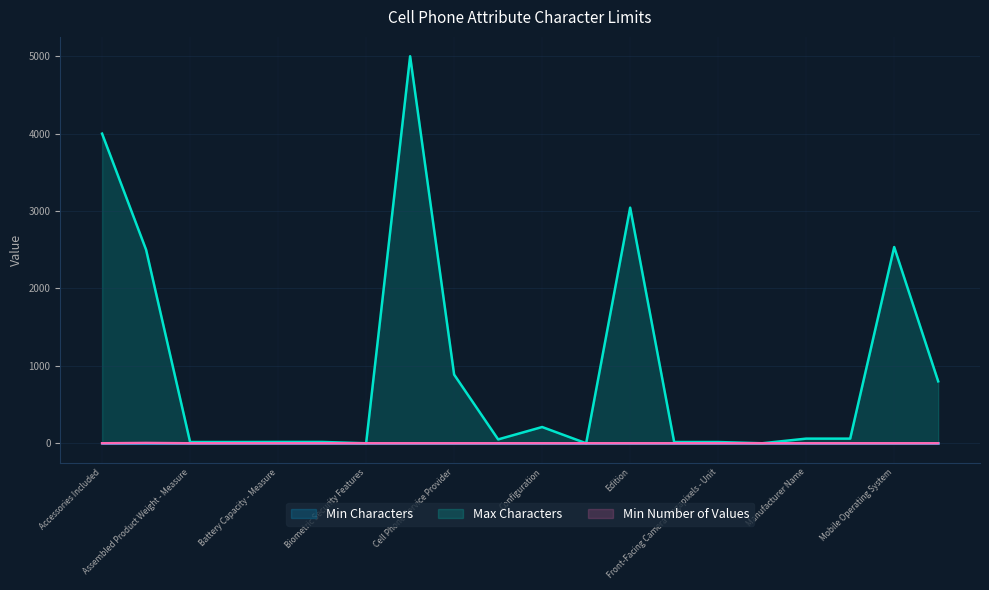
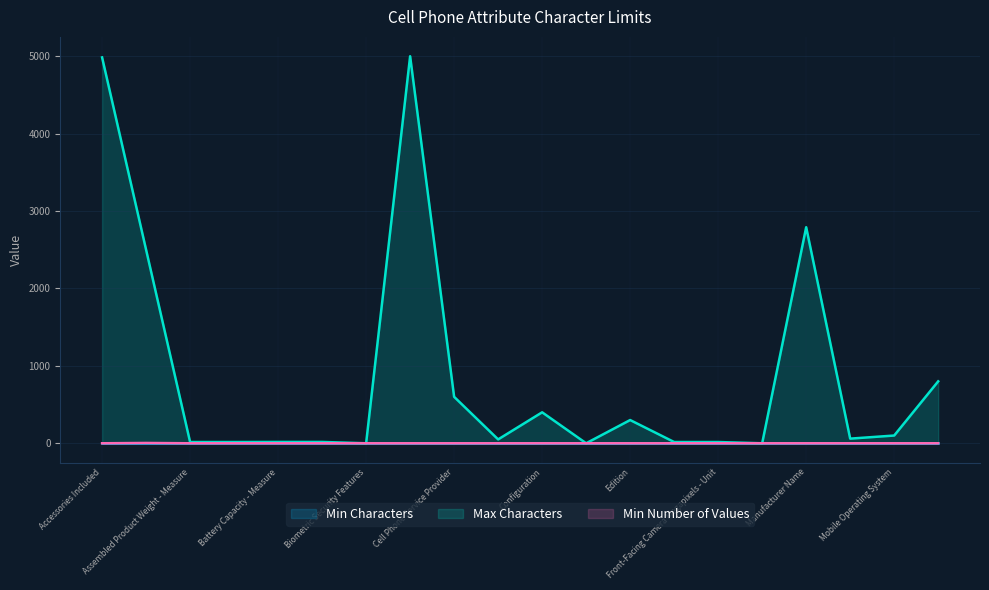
Max Characters, Accessories Included: 4000 -> 5000
Max Characters, Cell Phone Service Provider: 900 -> 600
Max Characters, Configuration: 200 -> 400
Max Characters, Edition: 3000 -> 300
Max Characters, Manufacturer Name: 100 -> 2800
Max Characters, Mobile Operating System: 2500 -> 100
